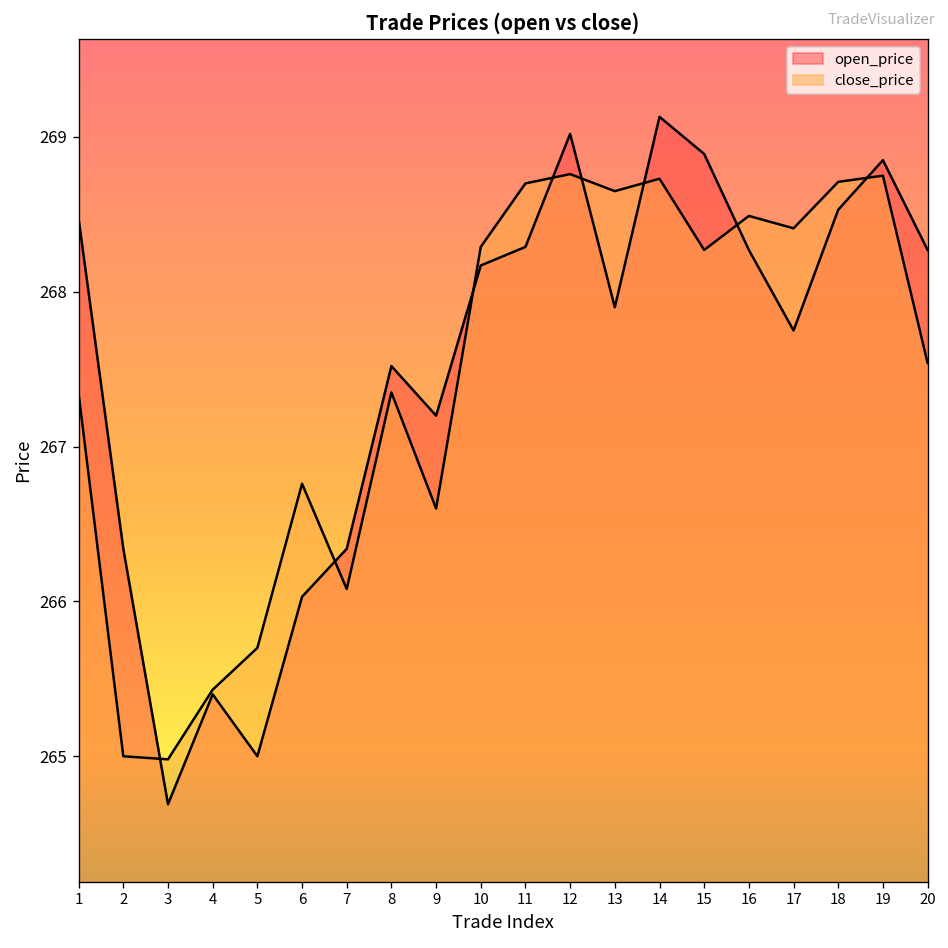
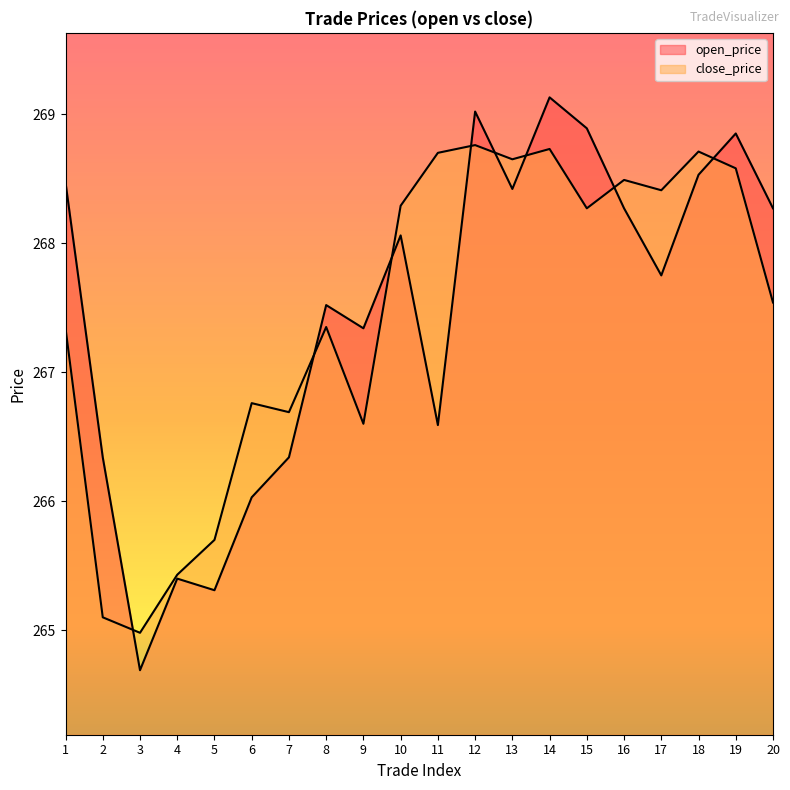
close_price, 2: 265.0 -> 265.1
open_price, 5: 265.00 -> 265.31
close_price, 7: 266.08 -> 266.69
open_price, 9: 267.20 -> 267.34
open_price, 10: 268.17 -> 268.06
open_price, 11: 268.29 -> 266.59
open_price, 13: 267.90 -> 268.42
close_price, 19: 268.75 -> 268.58
